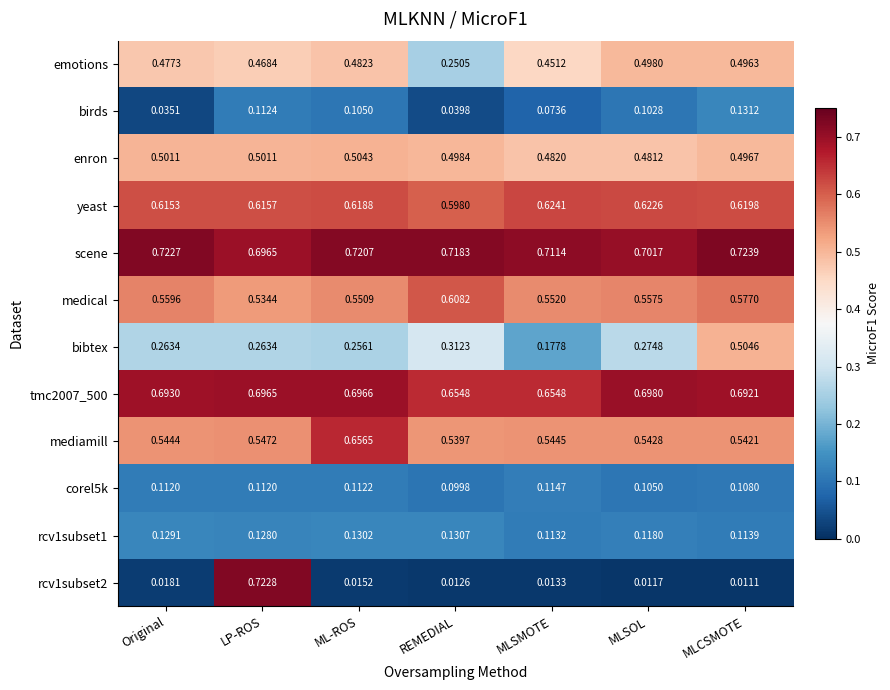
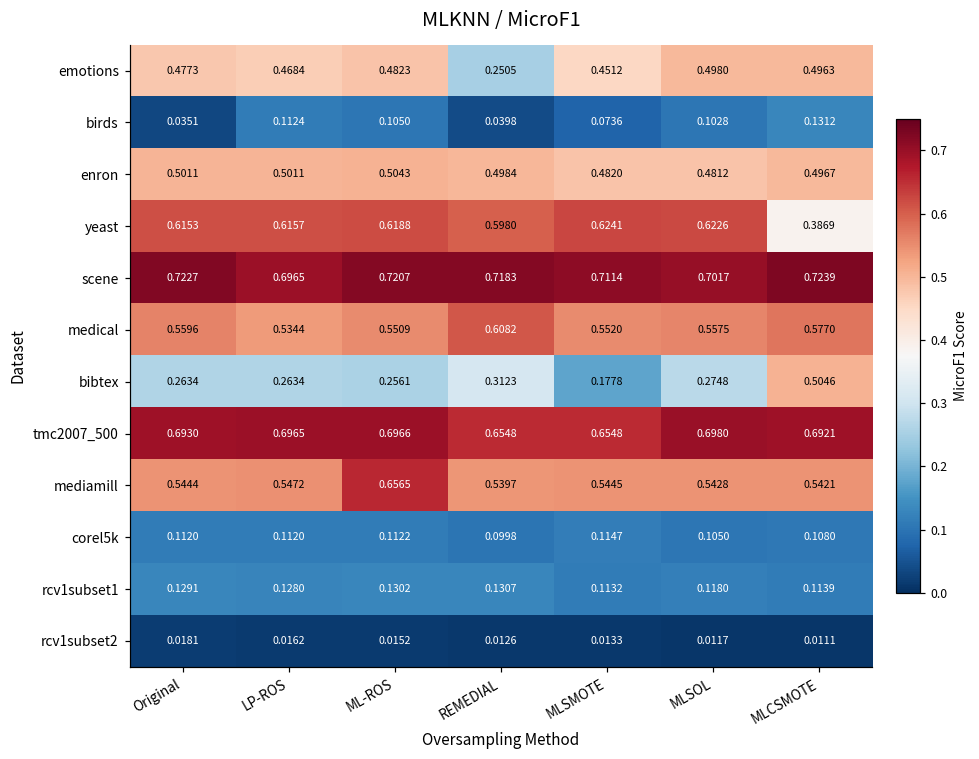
yeast, MLCSMOTE: 0.6198 -> 0.3869
rcv1subset2, LP-ROS: 0.7228 -> 0.0162
